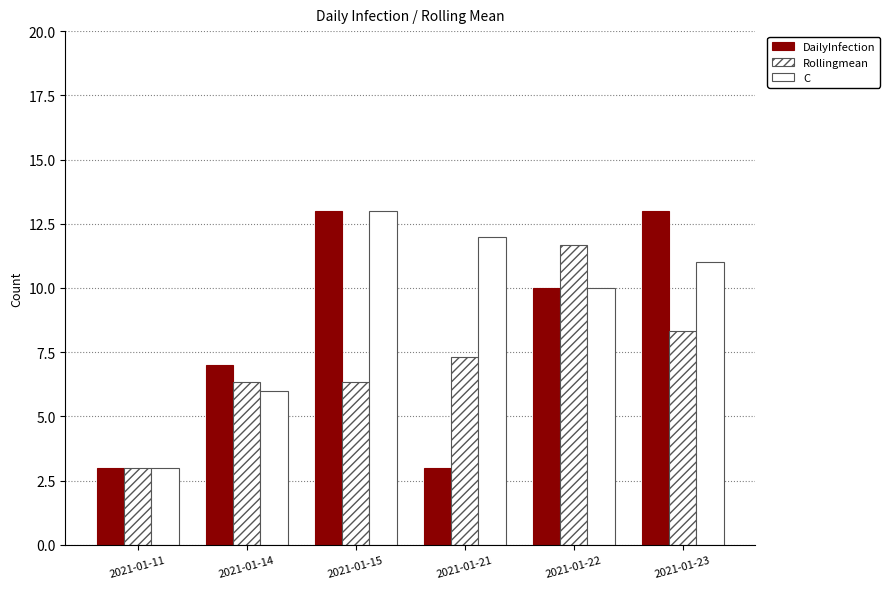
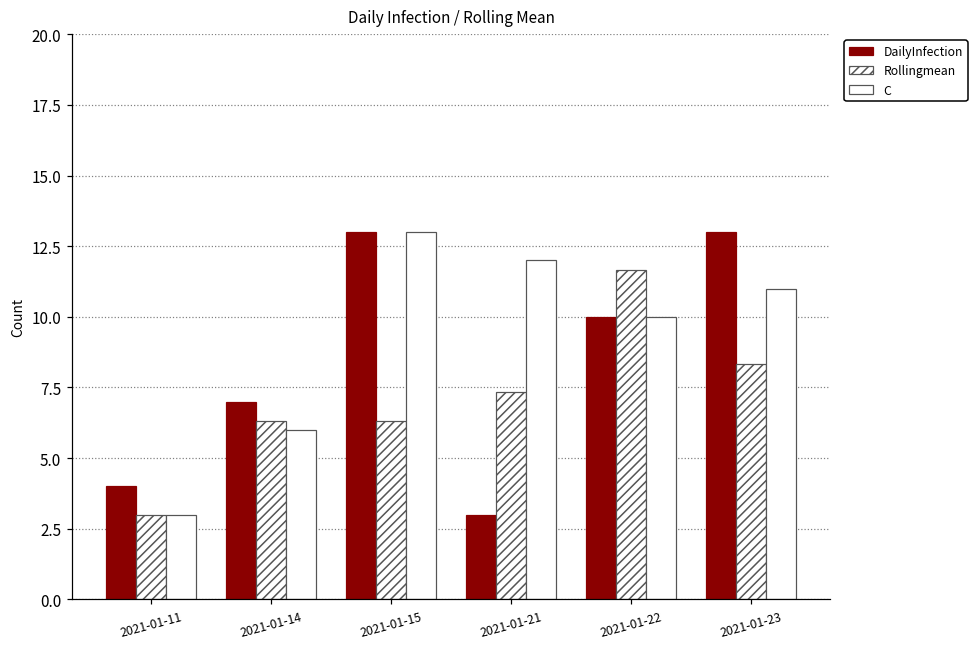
DailyInfection, 2021-01-11: 3 -> 4
